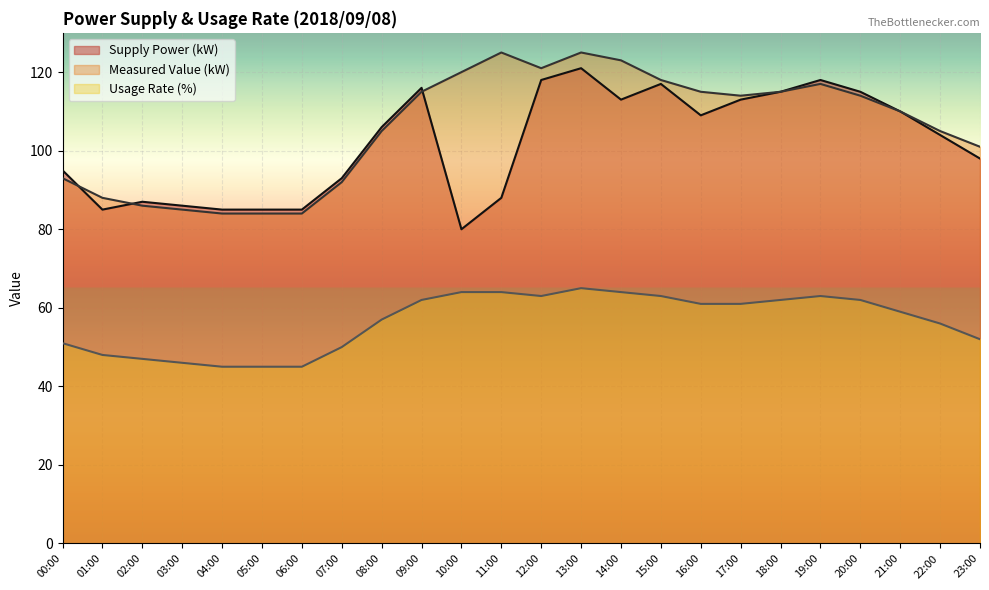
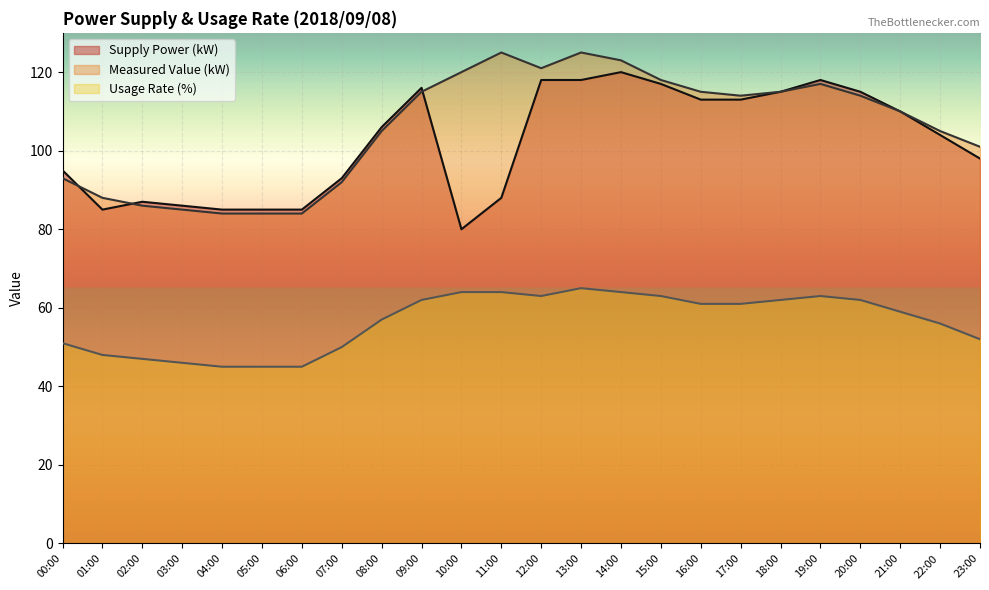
Supply Power (kW), 13:00: 121 -> 118
Supply Power (kW), 14:00: 113 -> 120
Supply Power (kW), 16:00: 109 -> 113
